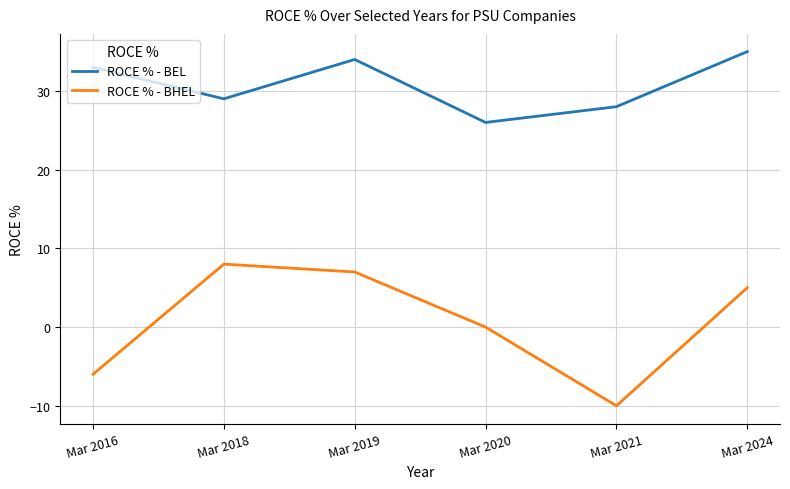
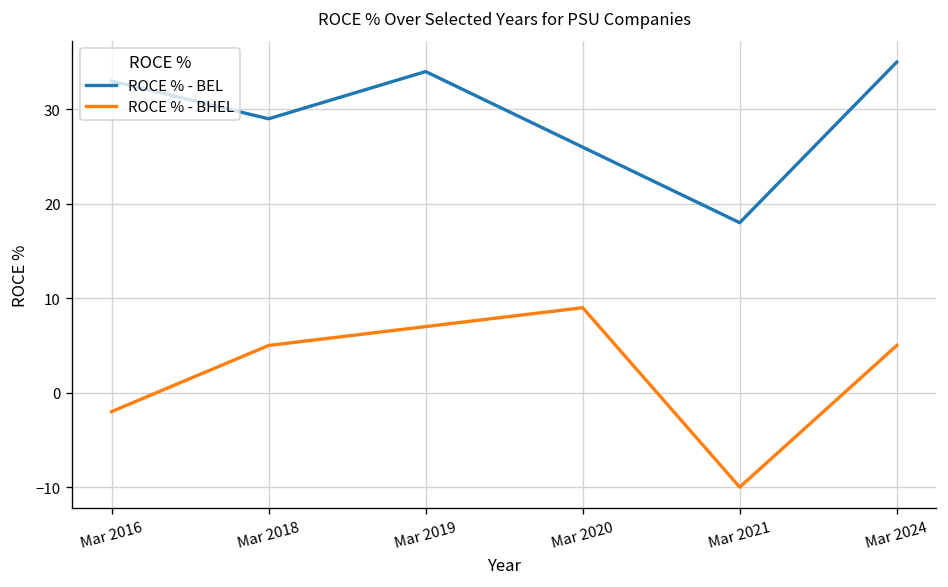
ROCE % - BHEL, Mar 2016: -6 -> -2
ROCE % - BHEL, Mar 2018: 8 -> 5
ROCE % - BHEL, Mar 2020: 0 -> 9
ROCE % - BEL, Mar 2021: 28 -> 18
